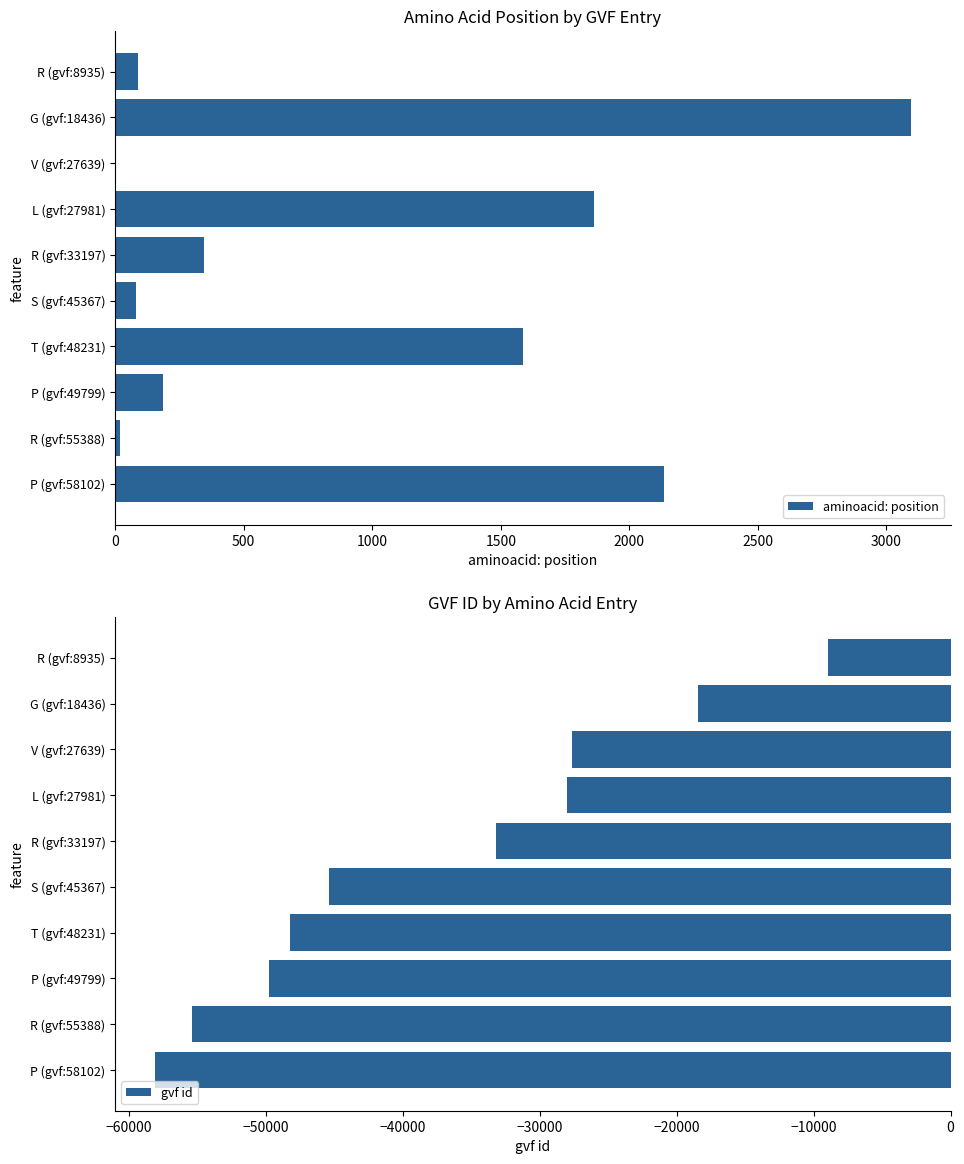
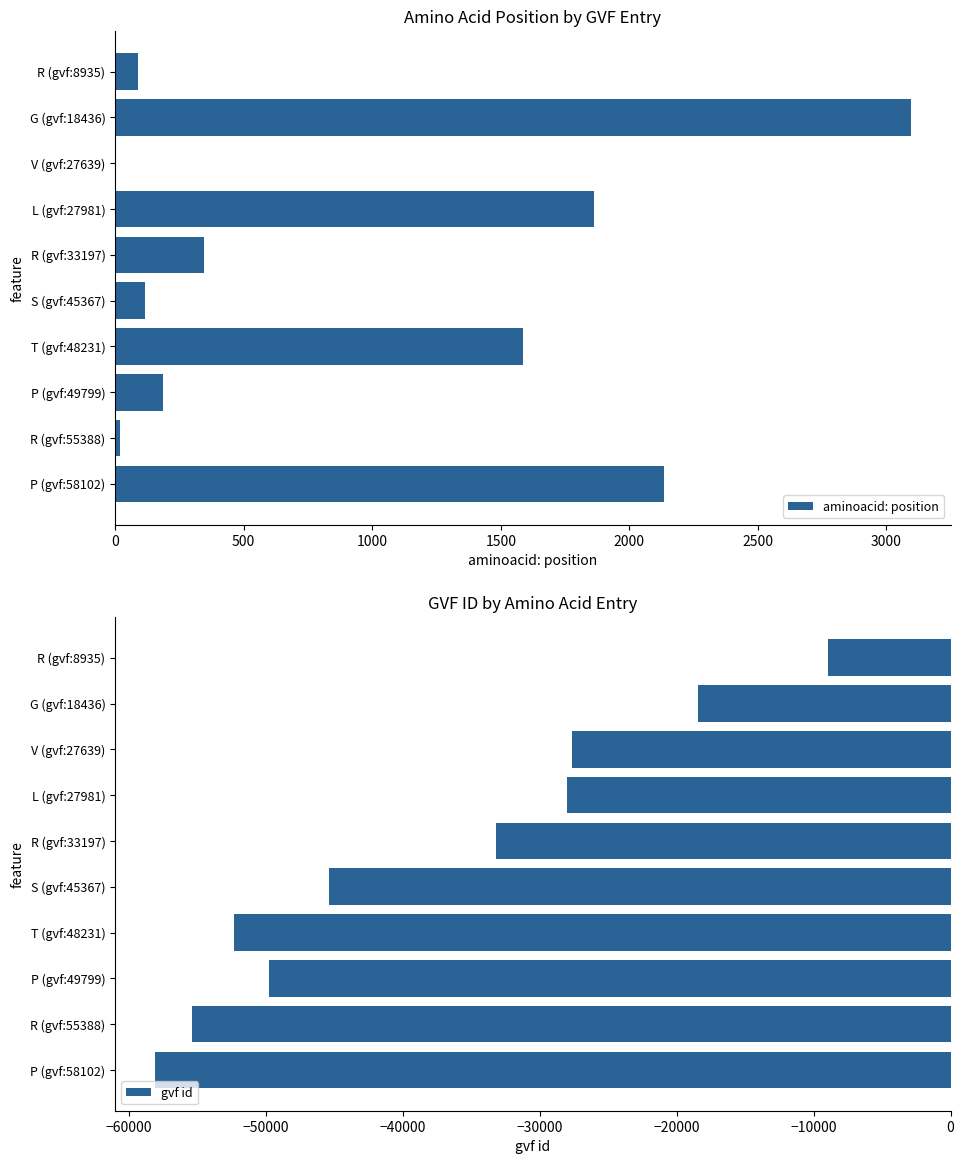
Amino Acid Position by GVF Entry, S (gvf:45367): 80 -> 120
GVF ID by Amino Acid Entry, T (gvf:48231): -48200 -> -52400
